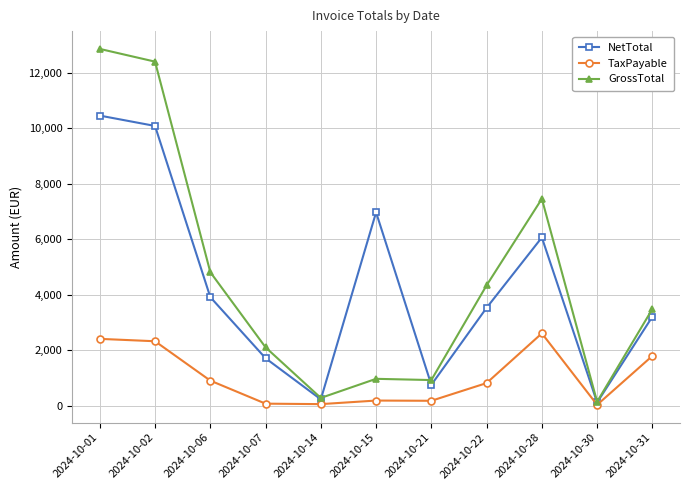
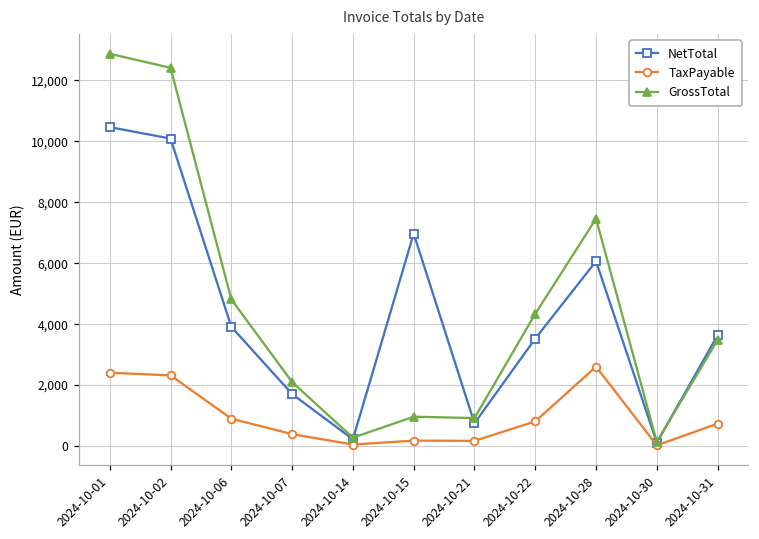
TaxPayable, 2024-10-07: 100 -> 400
NetTotal, 2024-10-31: 3,200 -> 3,600
TaxPayable, 2024-10-31: 1,800 -> 700
